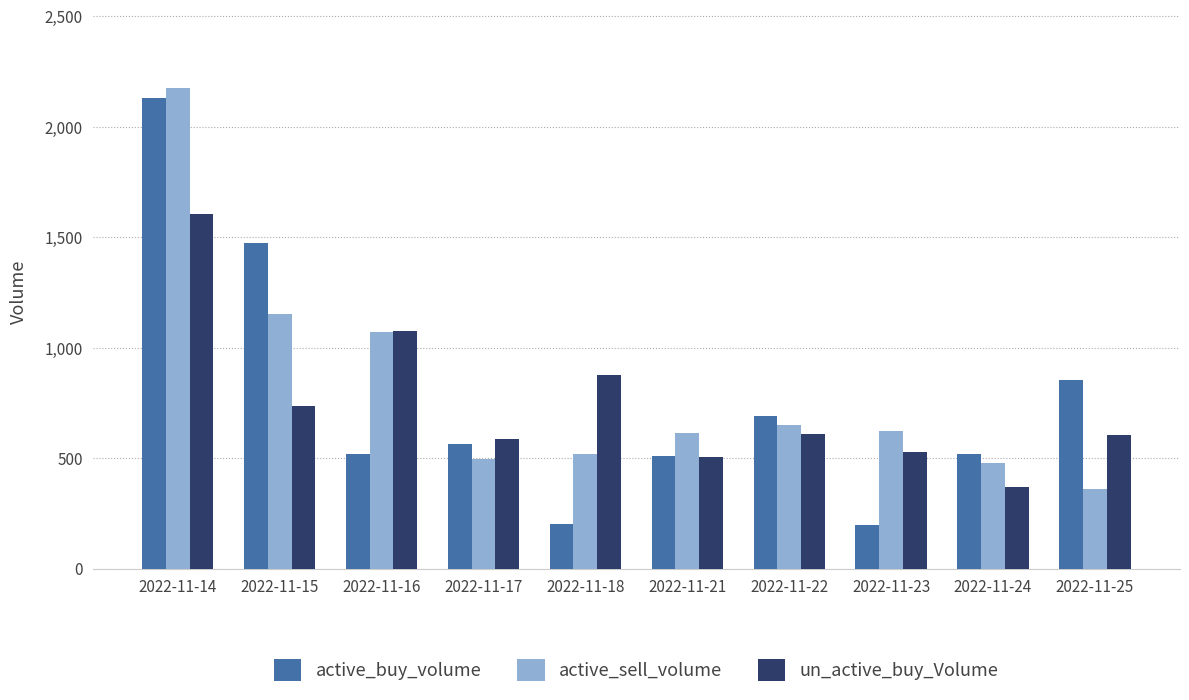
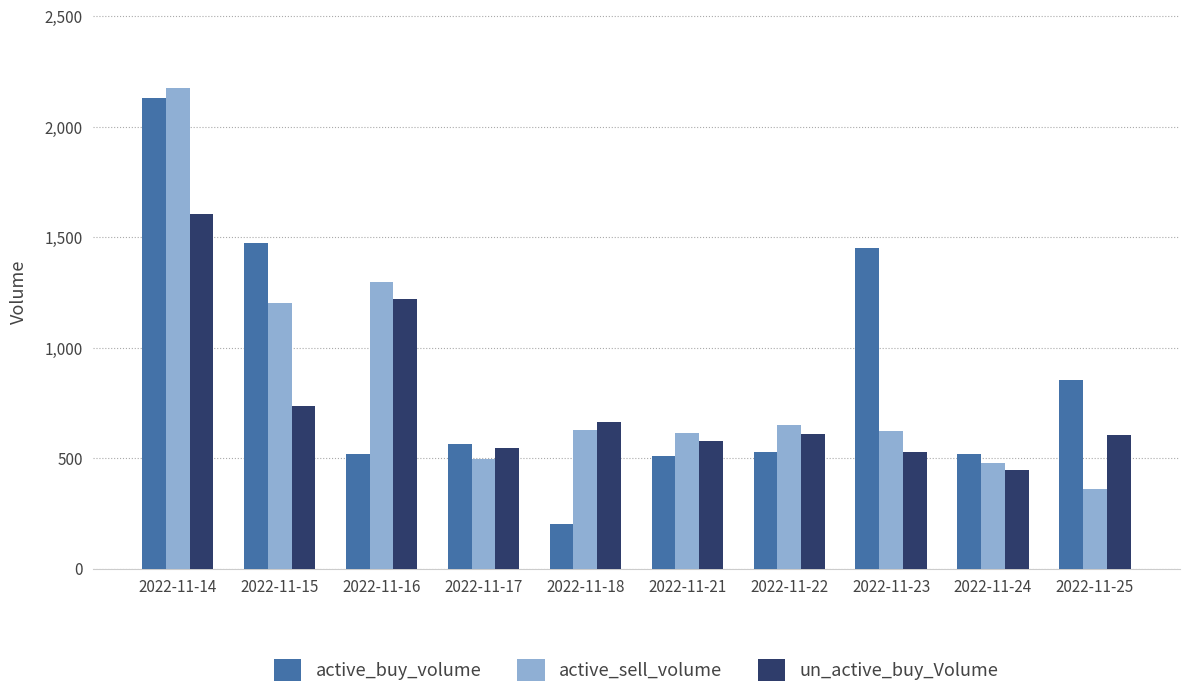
active_sell_volume, 2022-11-15: 1,150 -> 1,200
active_sell_volume, 2022-11-16: 1,070 -> 1,300
un_active_buy_Volume, 2022-11-16: 1,080 -> 1,220
un_active_buy_Volume, 2022-11-17: 590 -> 550
active_sell_volume, 2022-11-18: 520 -> 630
un_active_buy_Volume, 2022-11-18: 880 -> 660
un_active_buy_Volume, 2022-11-21: 510 -> 580
active_buy_volume, 2022-11-22: 690 -> 530
active_buy_volume, 2022-11-23: 200 -> 1,450
un_active_buy_Volume, 2022-11-24: 370 -> 450
